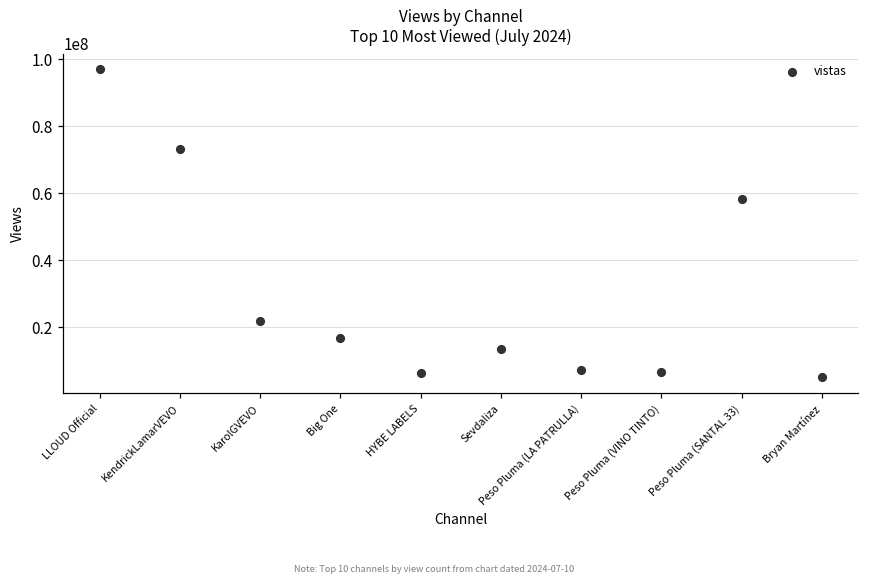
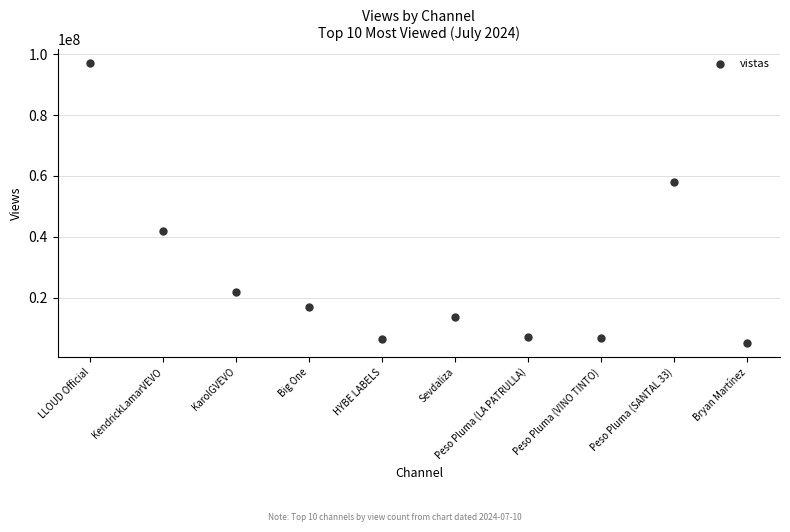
KendrickLamarVEVO: 73000000 -> 42000000
